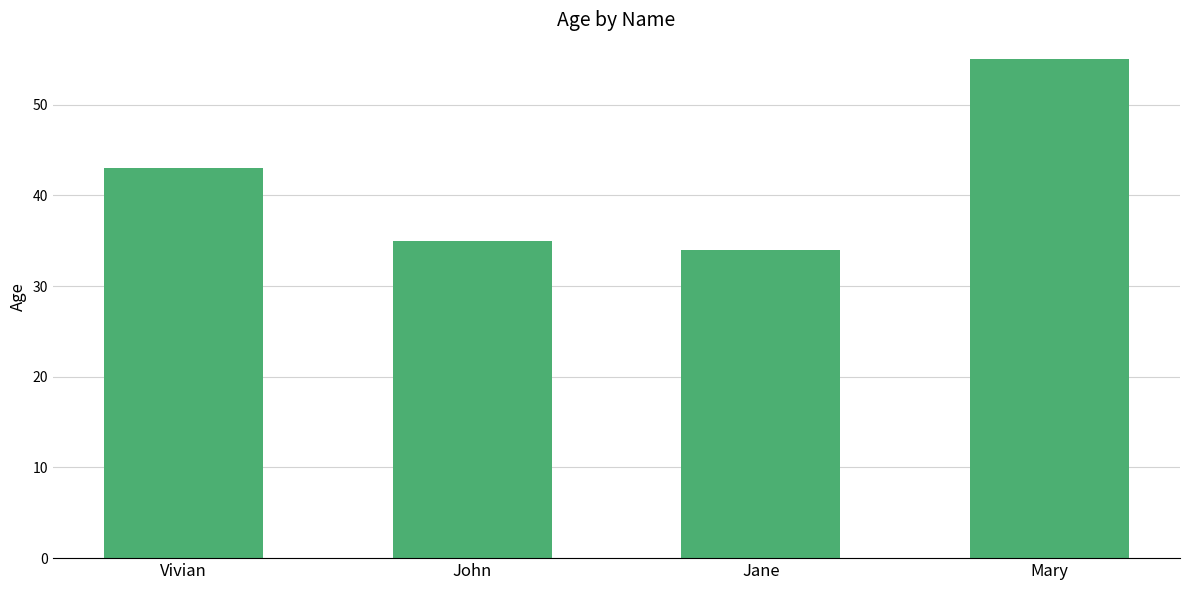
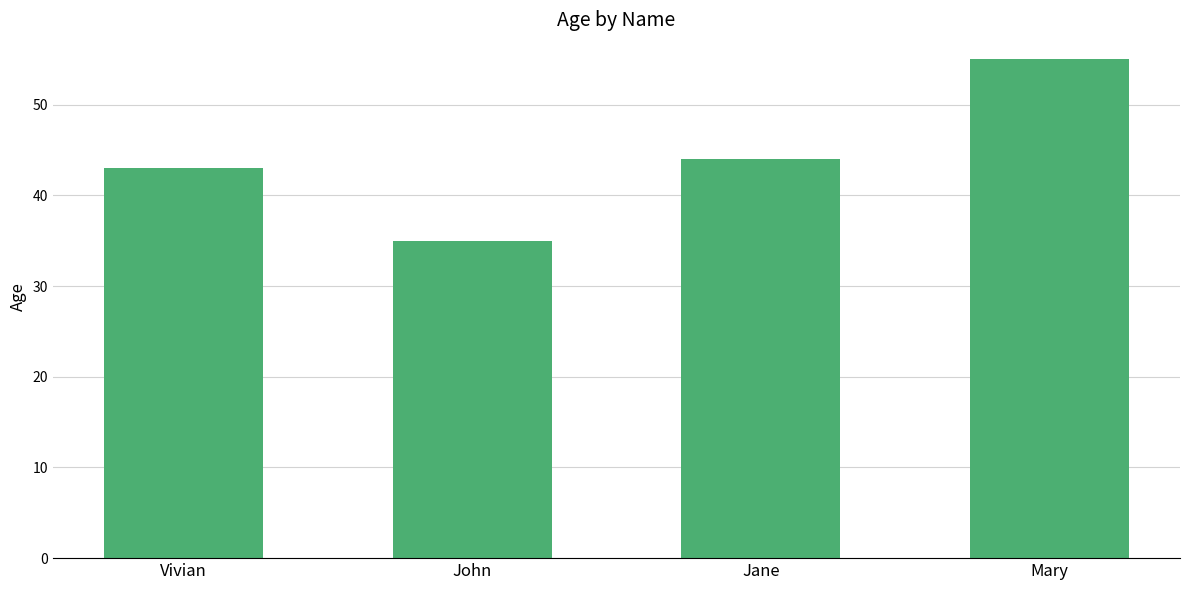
Jane: 34 -> 44
